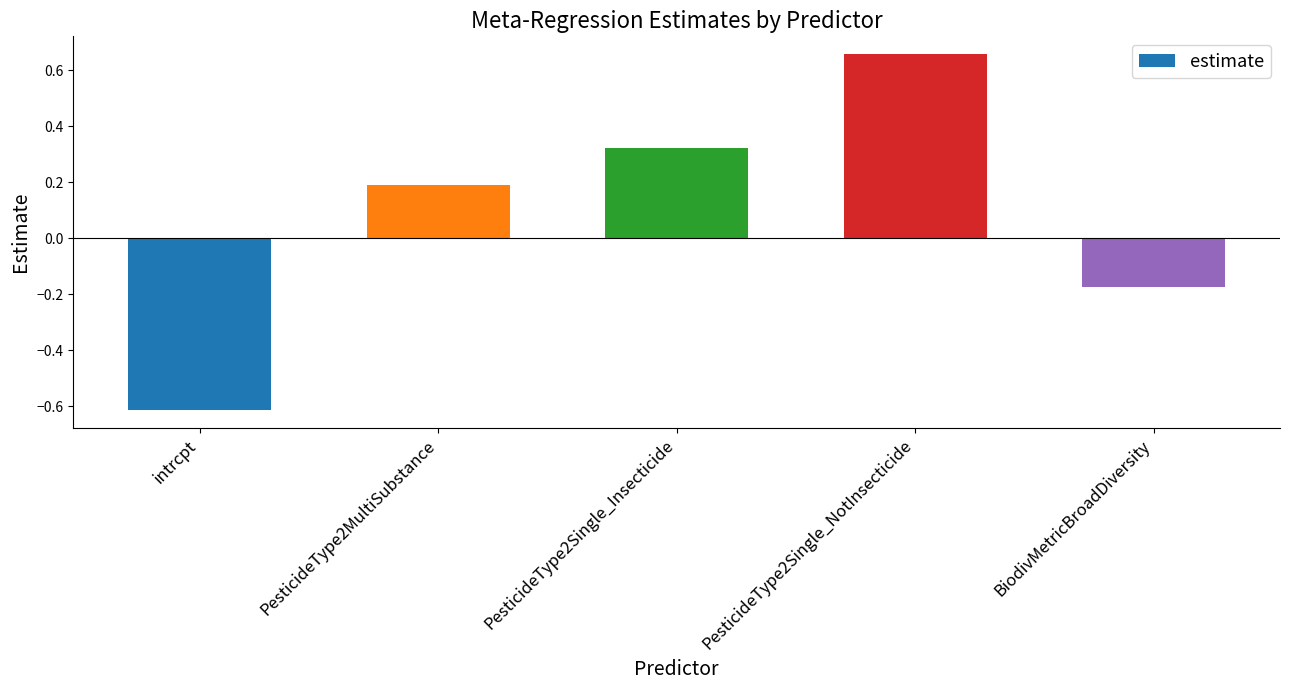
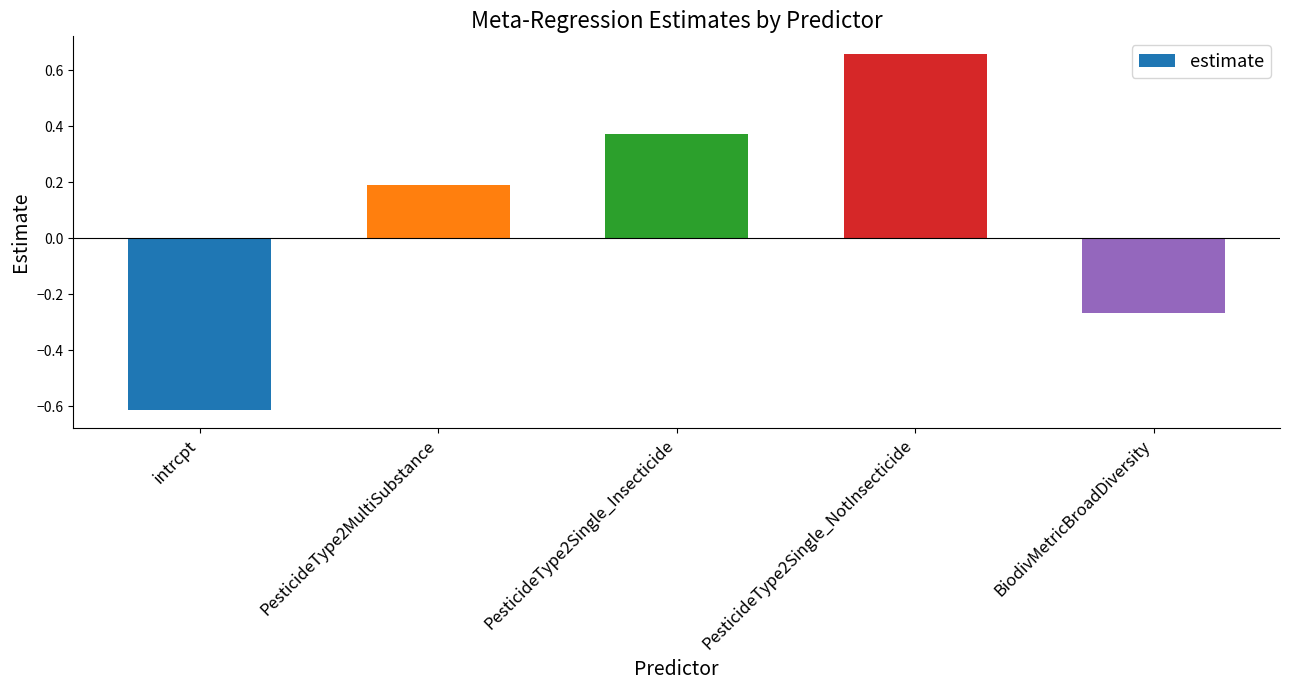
PesticideType2Single_Insecticide: 0.32 -> 0.37
BiodivMetricBroadDiversity: -0.17 -> -0.27
